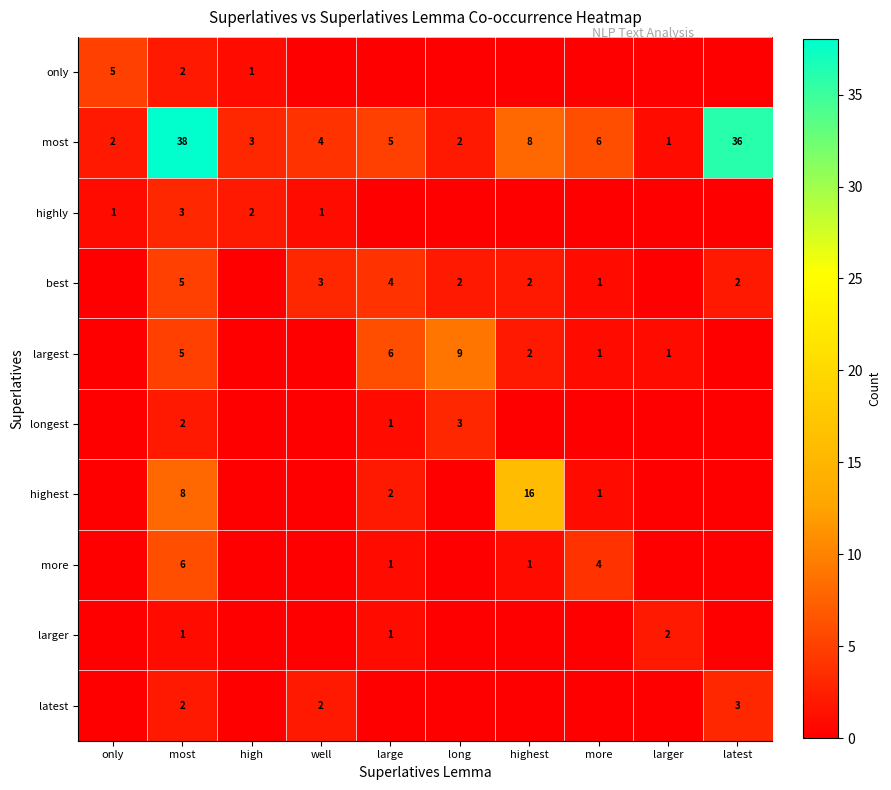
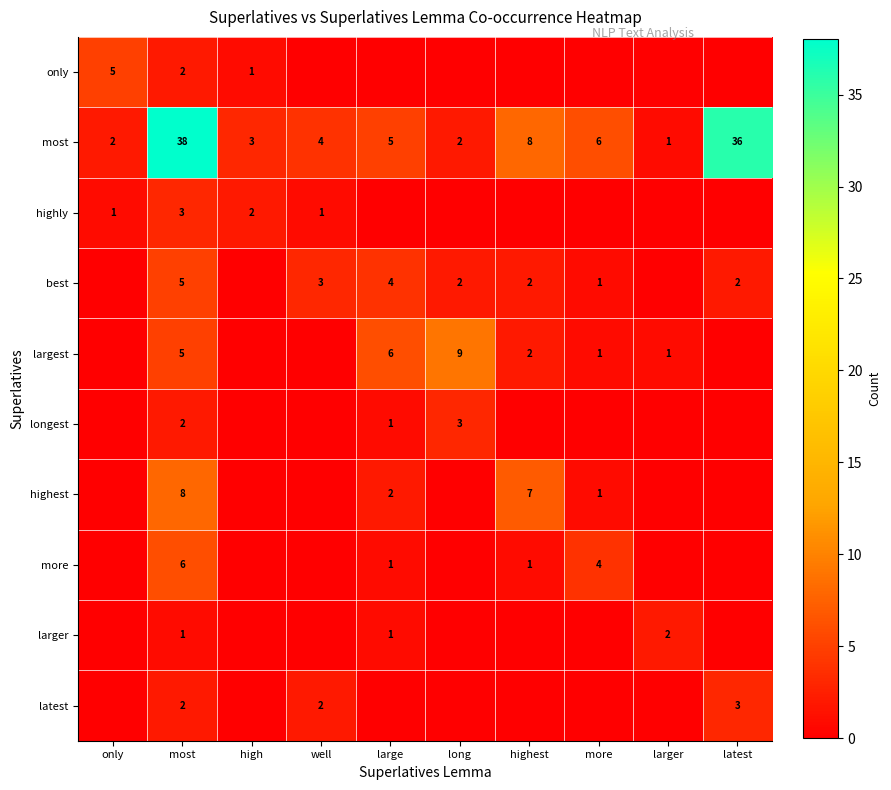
highest, highest: 16 -> 7
